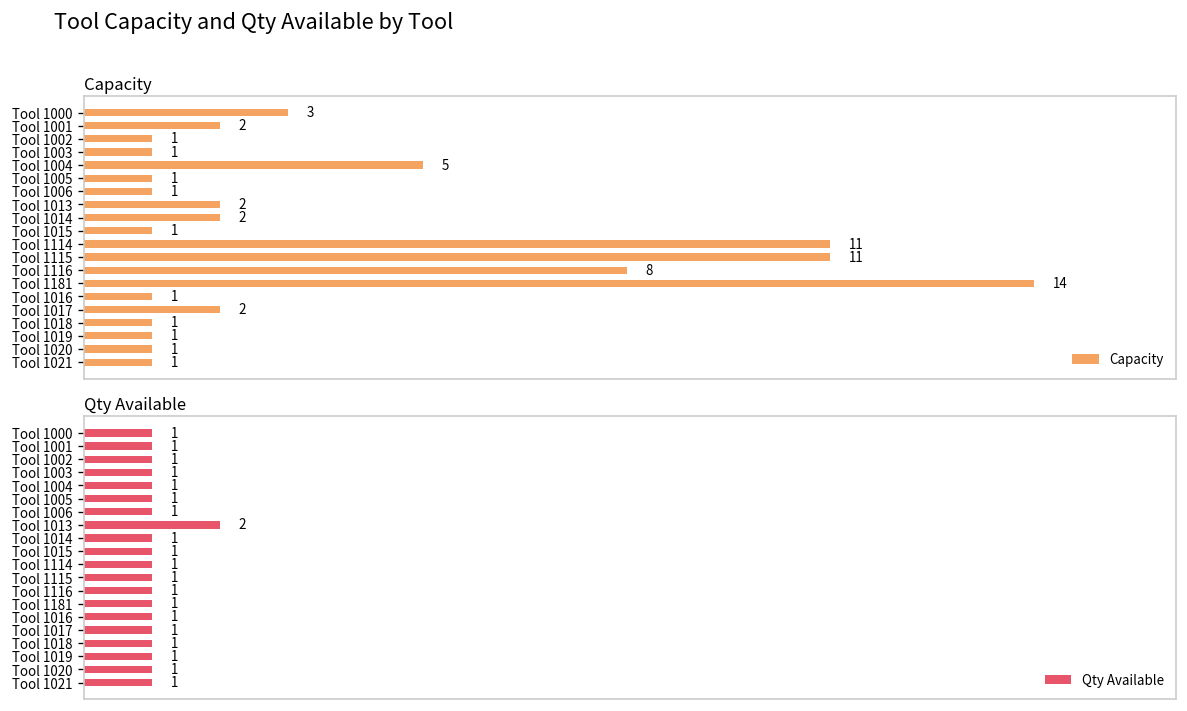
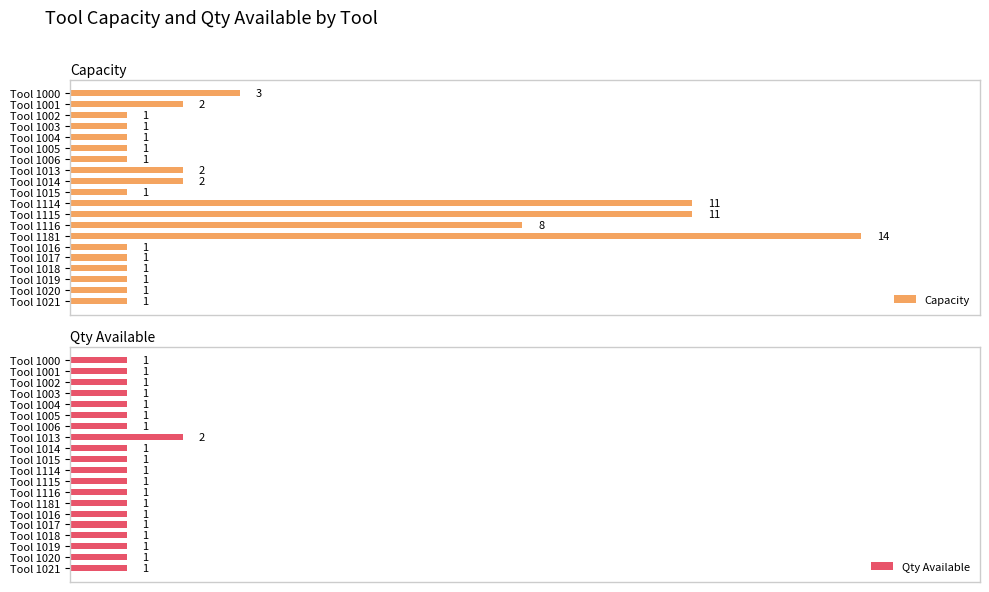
Capacity, Tool 1004: 5 -> 1
Capacity, Tool 1017: 2 -> 1
